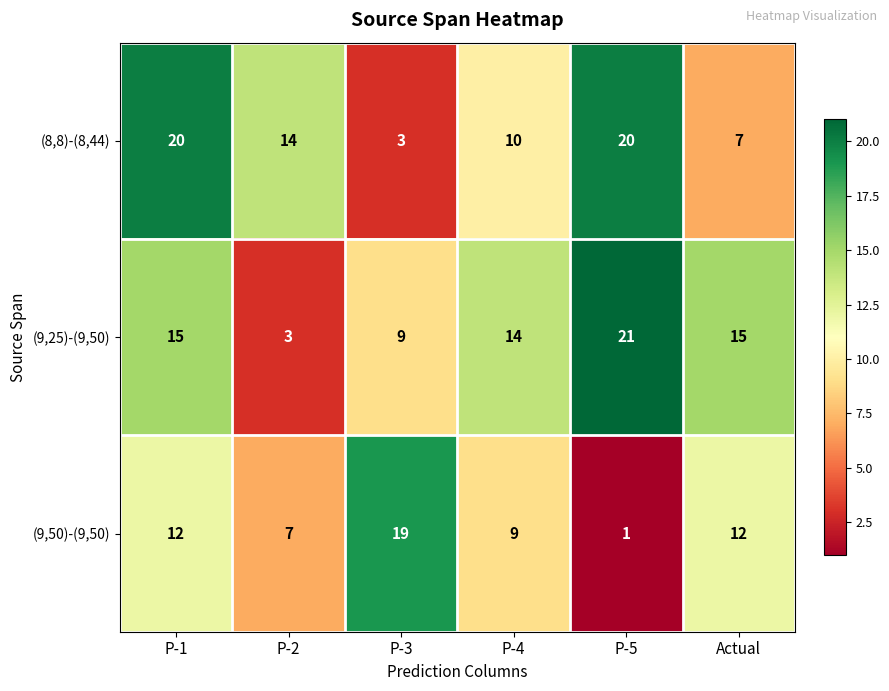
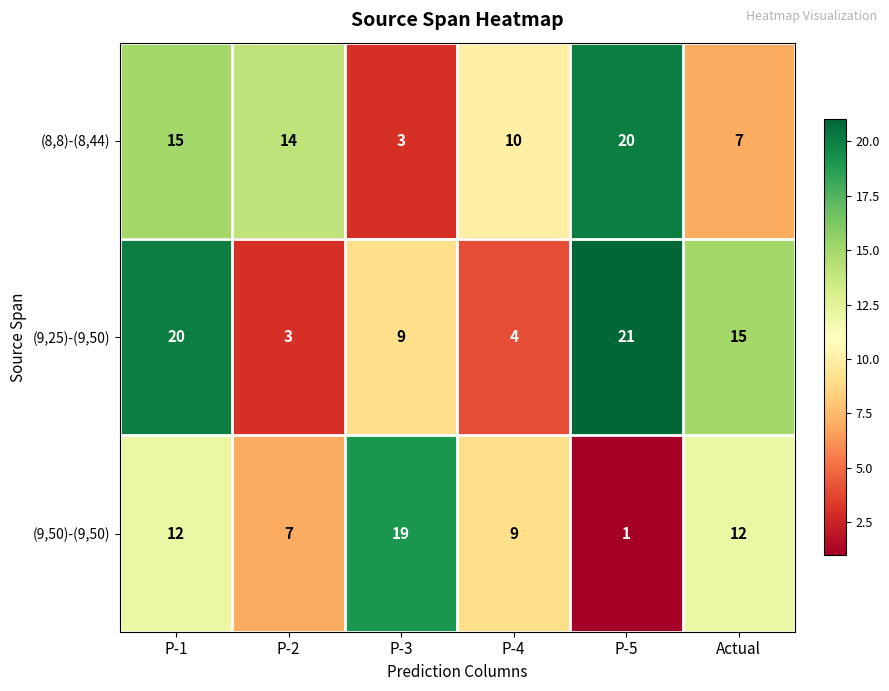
(8,8)-(8,44), P-1: 20 -> 15
(9,25)-(9,50), P-1: 15 -> 20
(9,25)-(9,50), P-4: 14 -> 4
